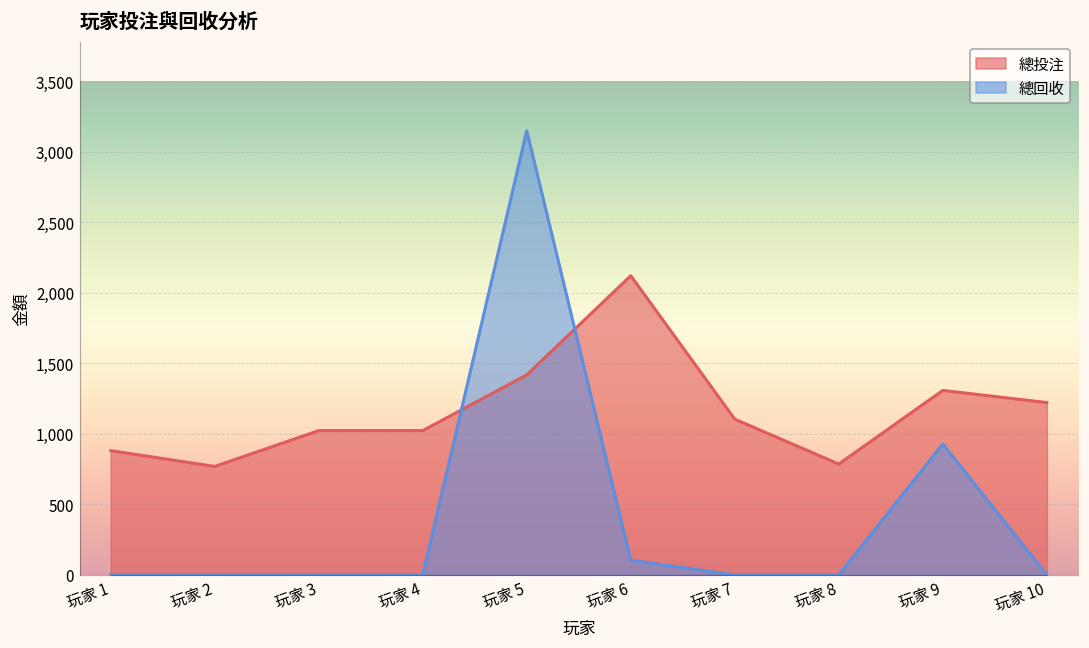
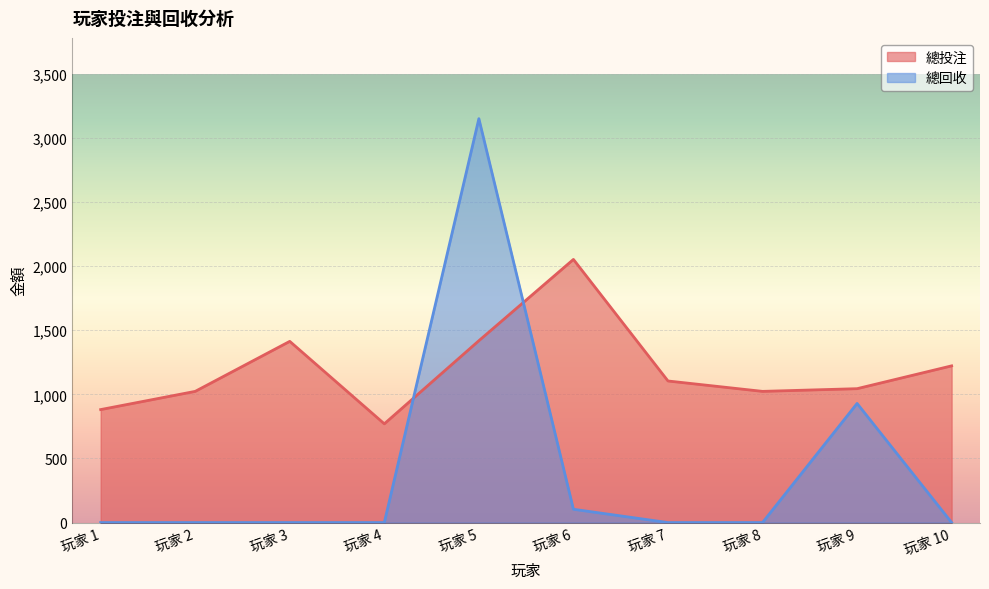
總投注, 玩家 2: 770 -> 1,020
總投注, 玩家 3: 1,020 -> 1,410
總投注, 玩家 4: 1,020 -> 770
總投注, 玩家 6: 2,120 -> 2,050
總投注, 玩家 8: 790 -> 1,020
總投注, 玩家 9: 1,310 -> 1,040
